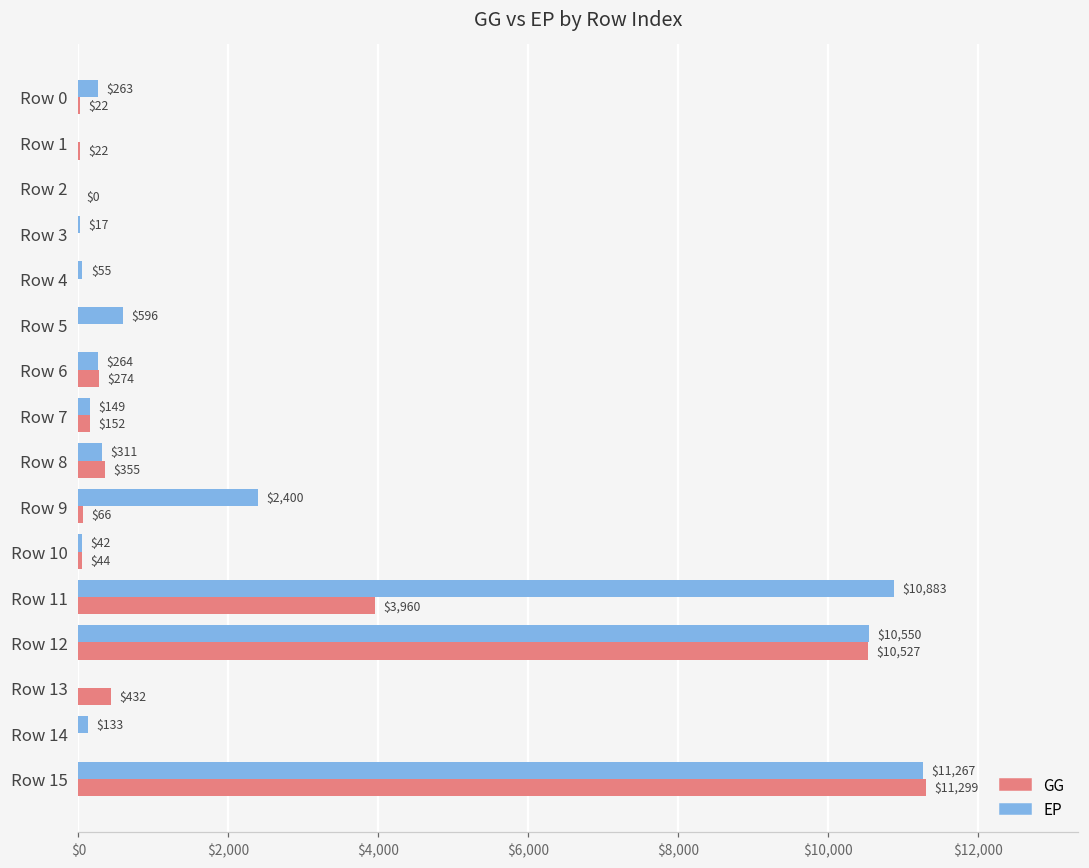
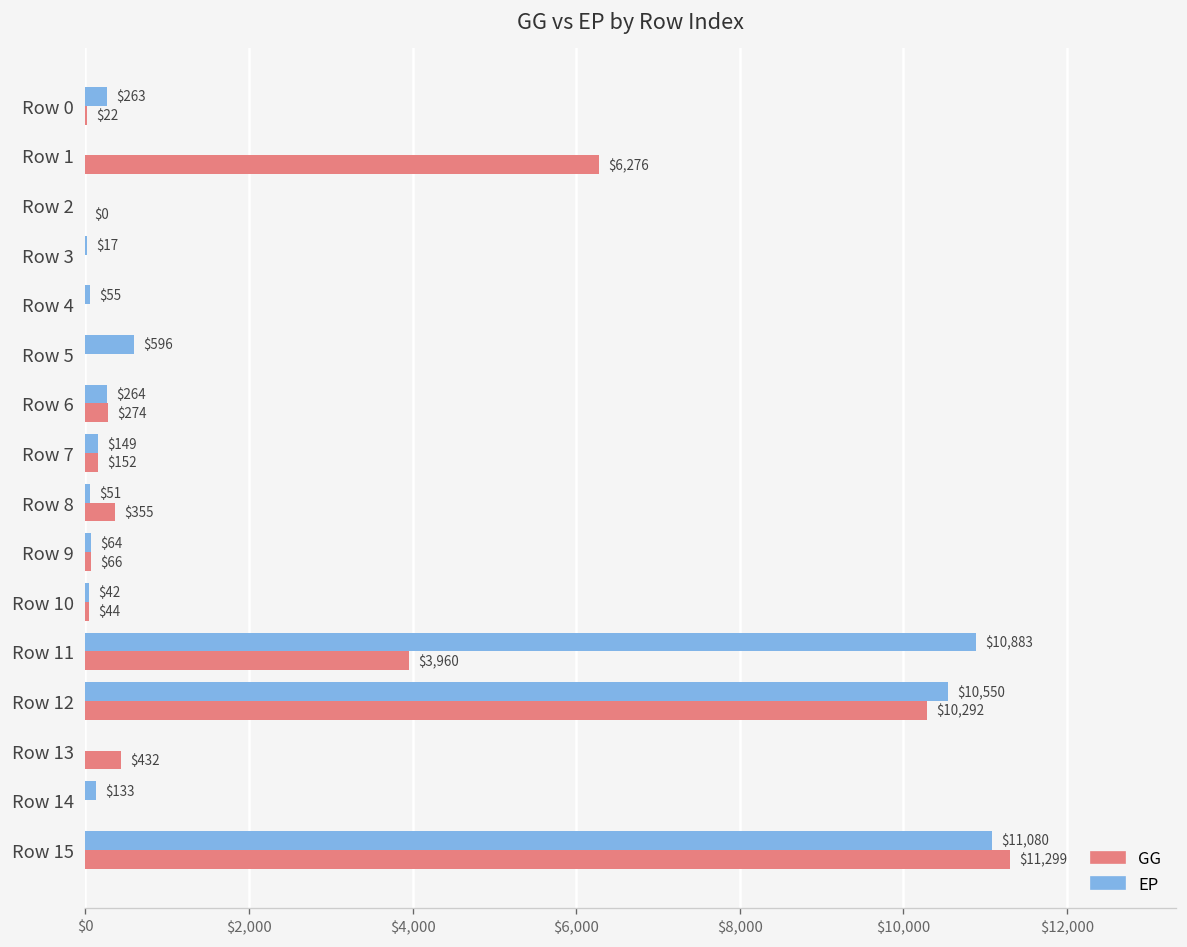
GG, Row 1: $22 -> $6,276
EP, Row 8: $311 -> $51
EP, Row 9: $2,400 -> $64
GG, Row 12: $10,527 -> $10,292
EP, Row 15: $11,267 -> $11,080
